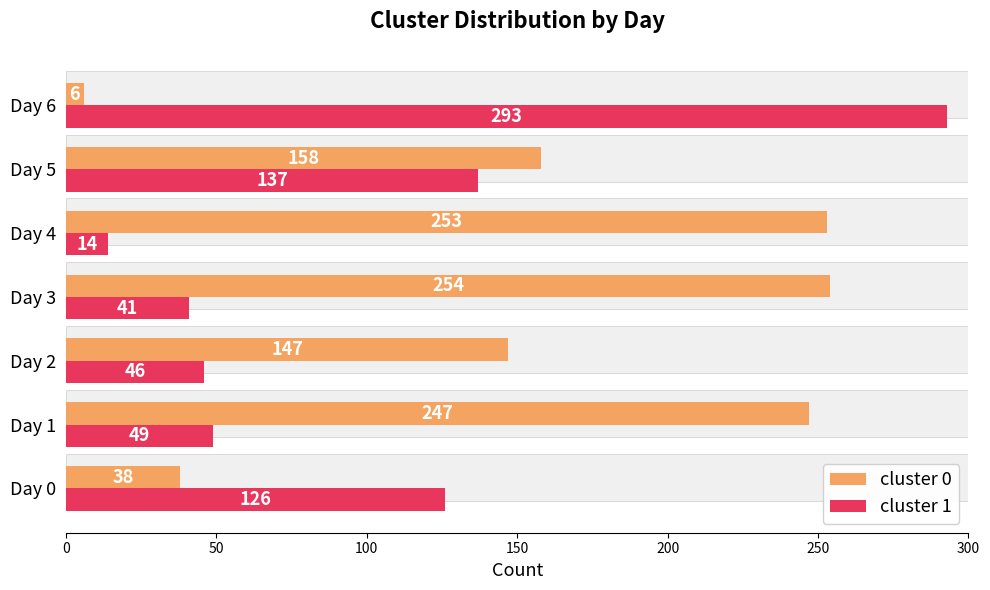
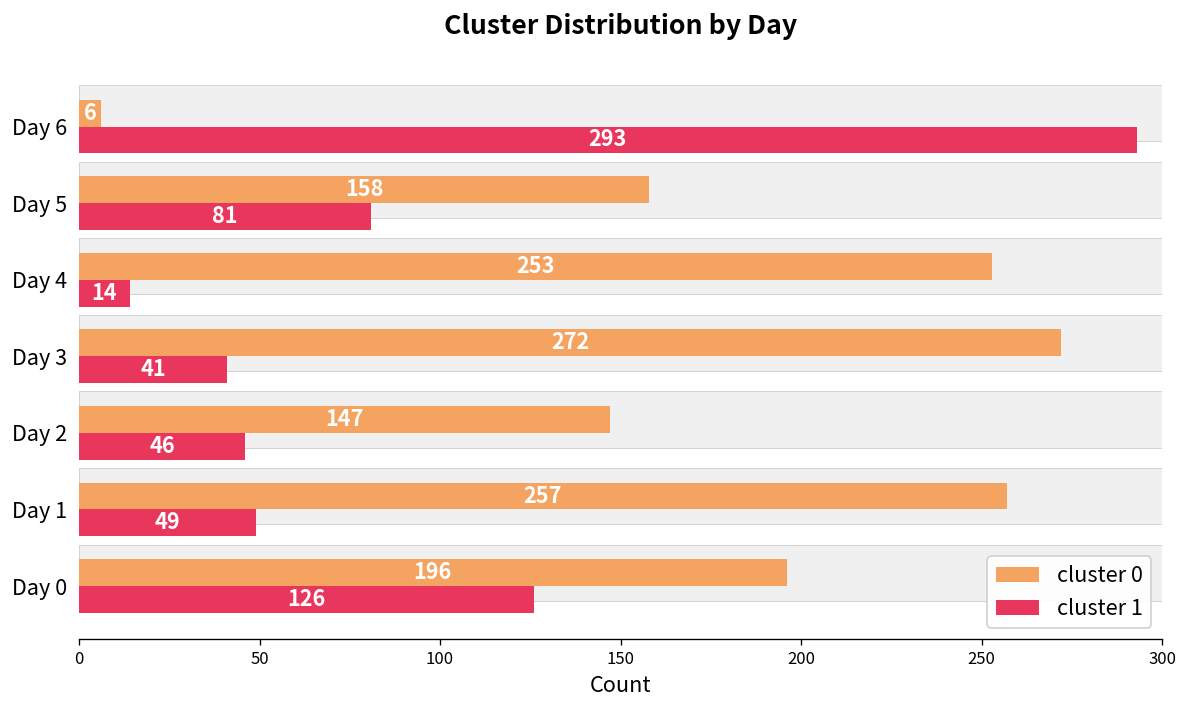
cluster 1, Day 5: 137 -> 81
cluster 0, Day 3: 254 -> 272
cluster 0, Day 1: 247 -> 257
cluster 0, Day 0: 38 -> 196
